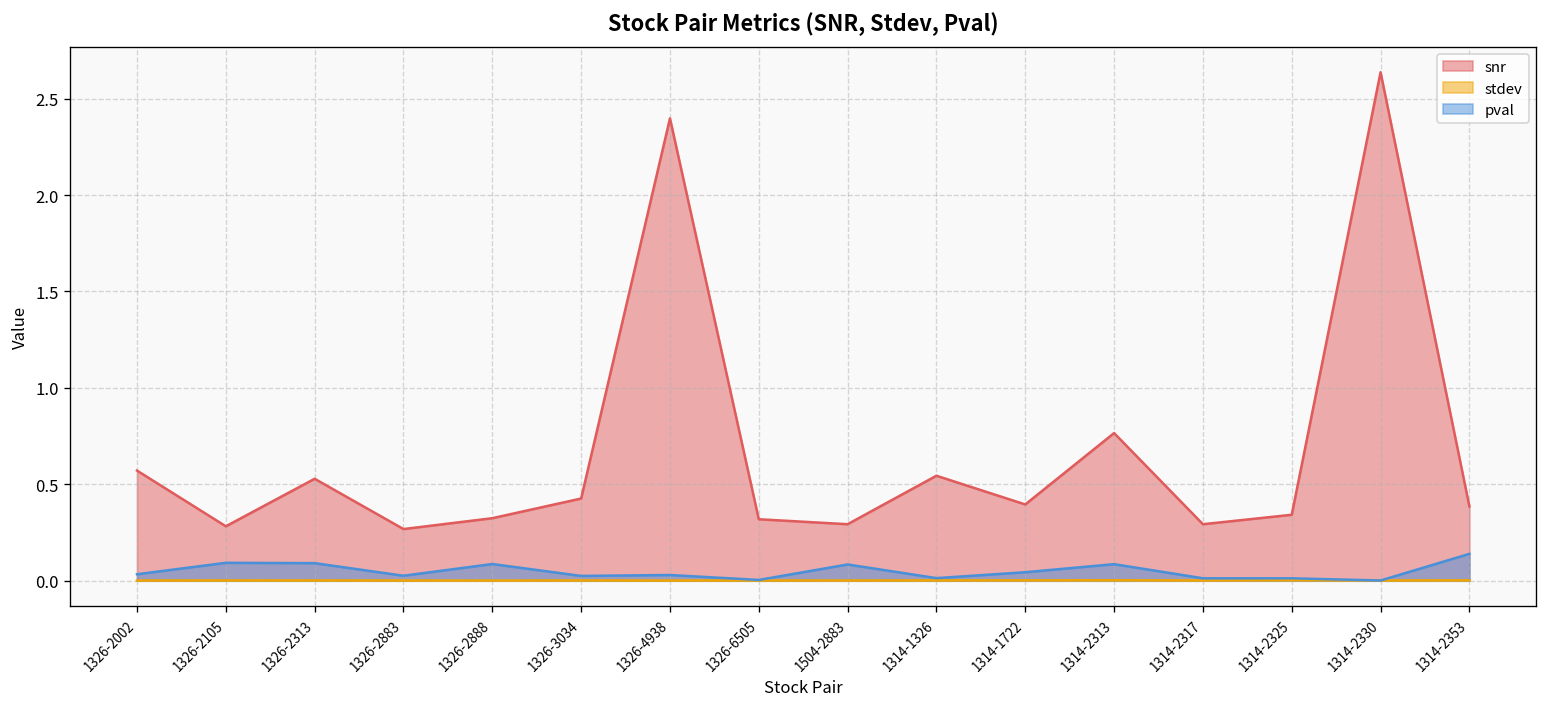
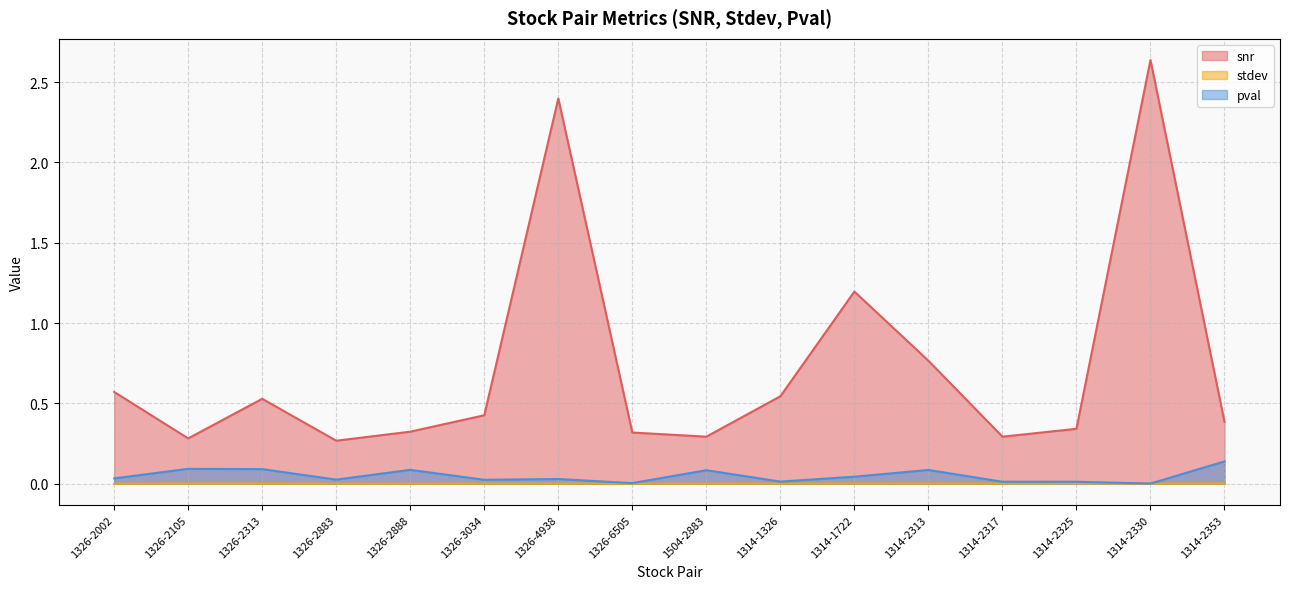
snr, 1314-1722: 0.40 -> 1.20
